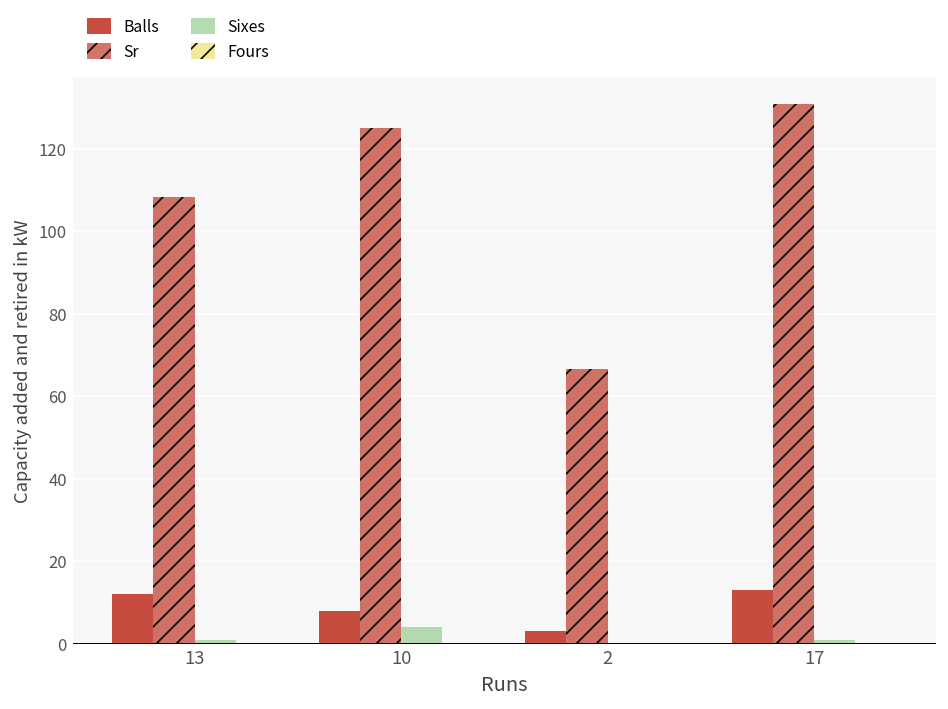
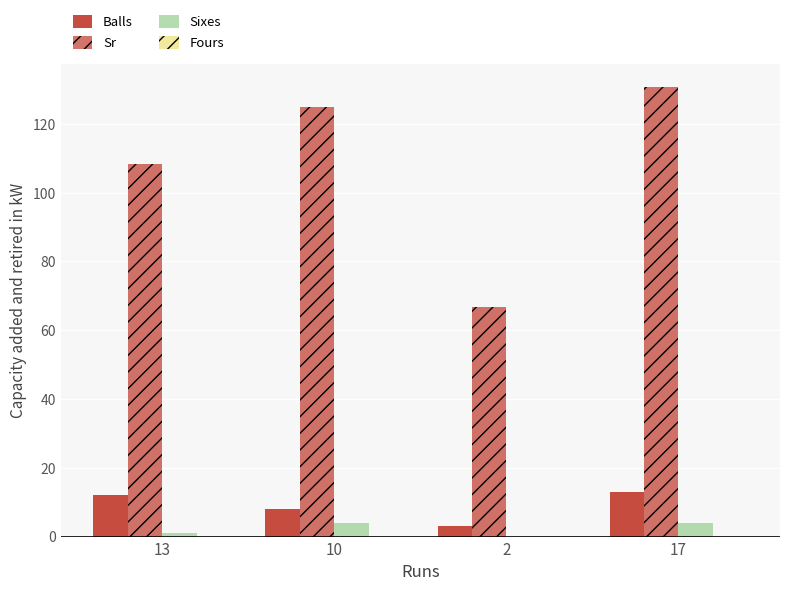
Sixes, 17: 1 -> 4
